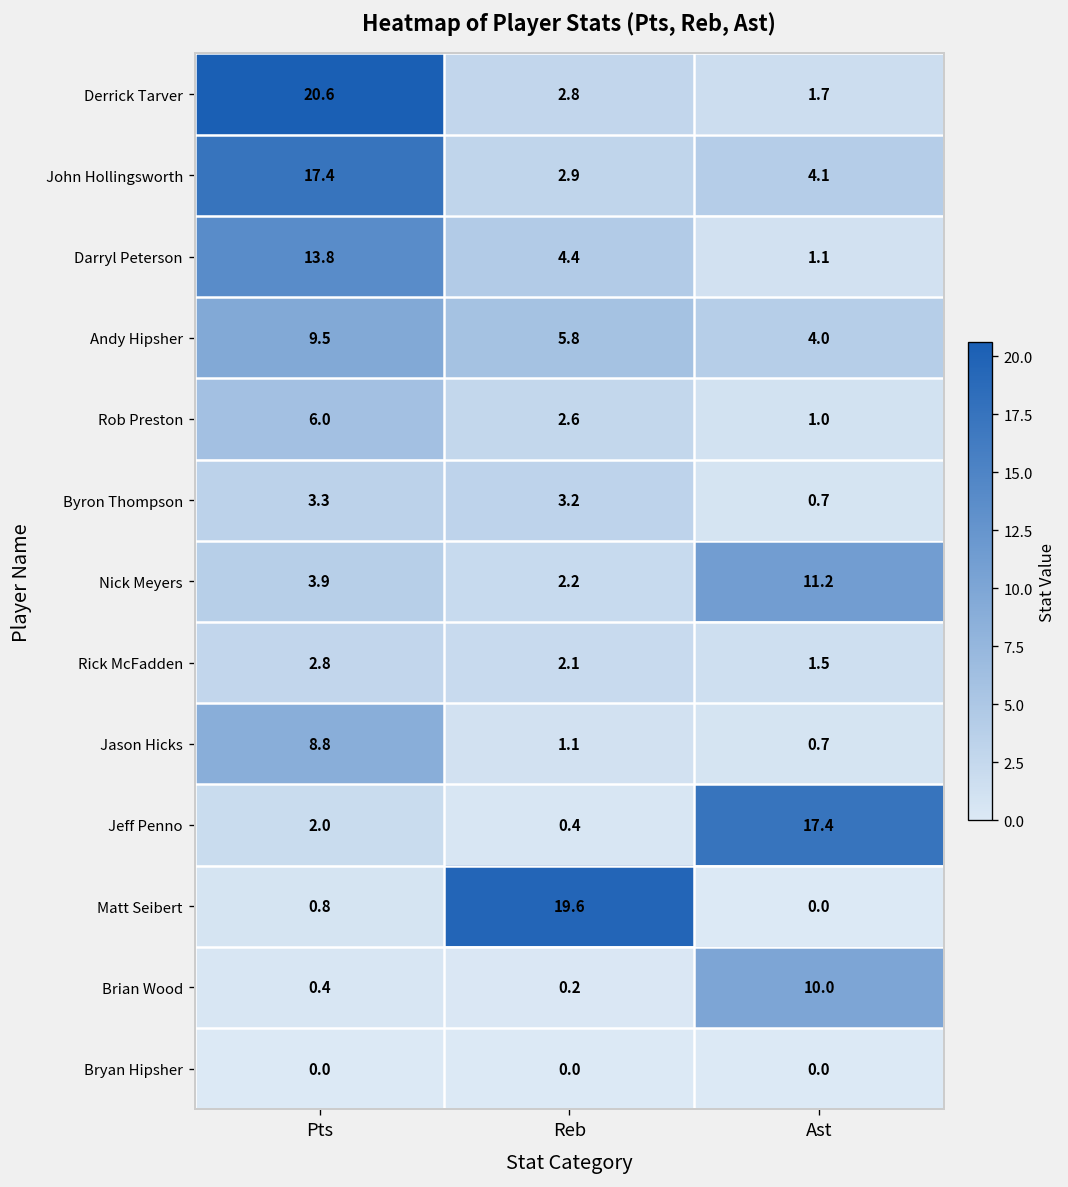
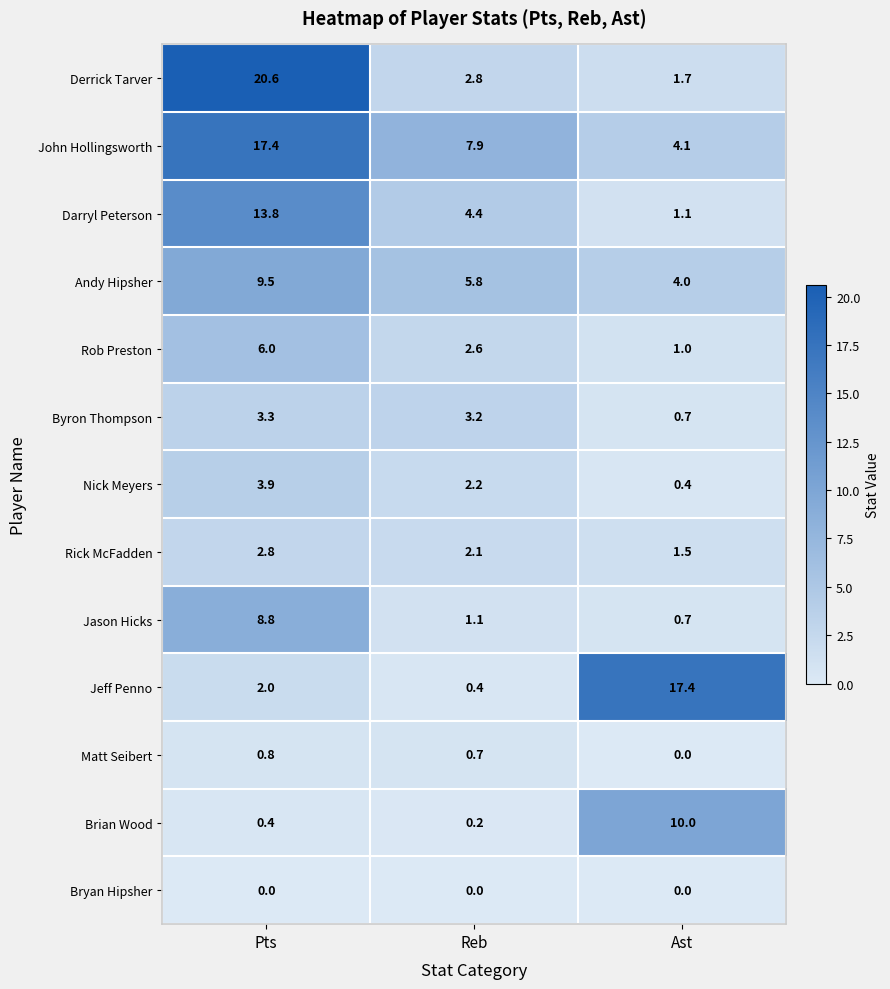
John Hollingsworth, Reb: 2.9 -> 7.9
Nick Meyers, Ast: 11.2 -> 0.4
Matt Seibert, Reb: 19.6 -> 0.7
